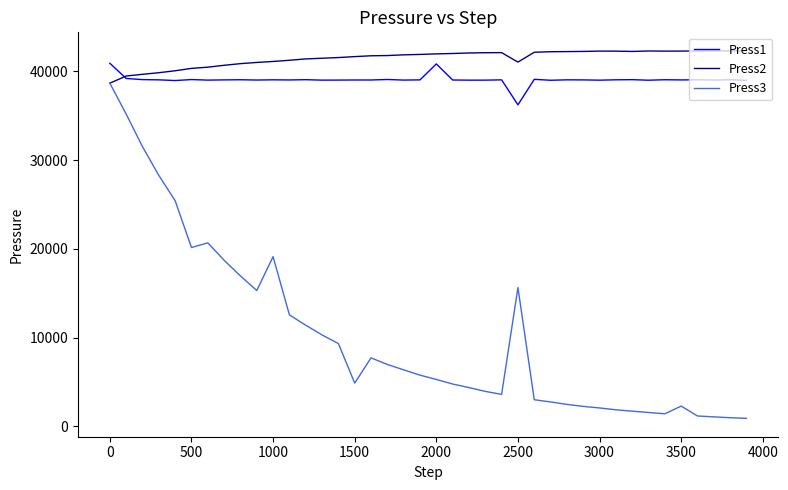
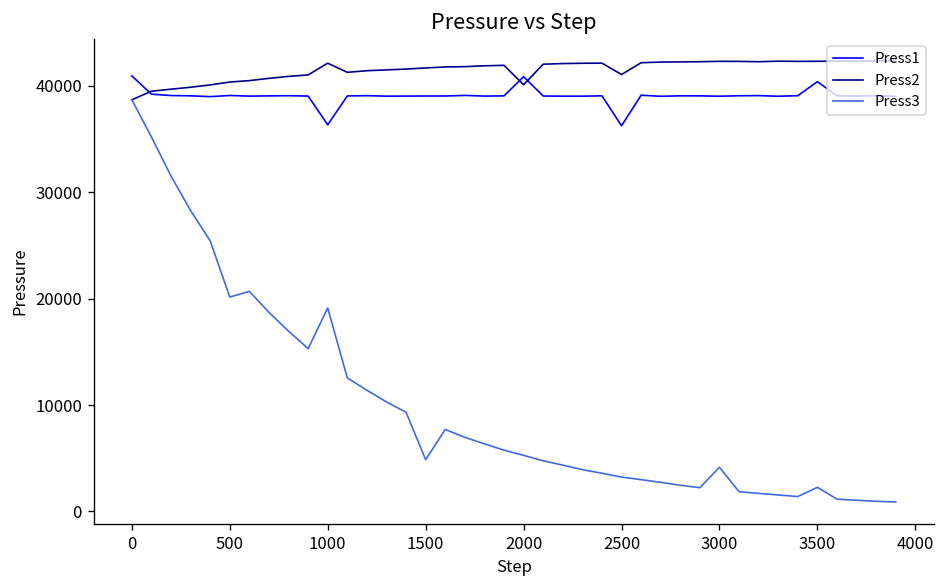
Press1, 1000: 39000 -> 36000
Press2, 1000: 41000 -> 42000
Press2, 2000: 42000 -> 40000
Press3, 2500: 16000 -> 3000
Press3, 3000: 2000 -> 4000
Press1, 3500: 39000 -> 40000
